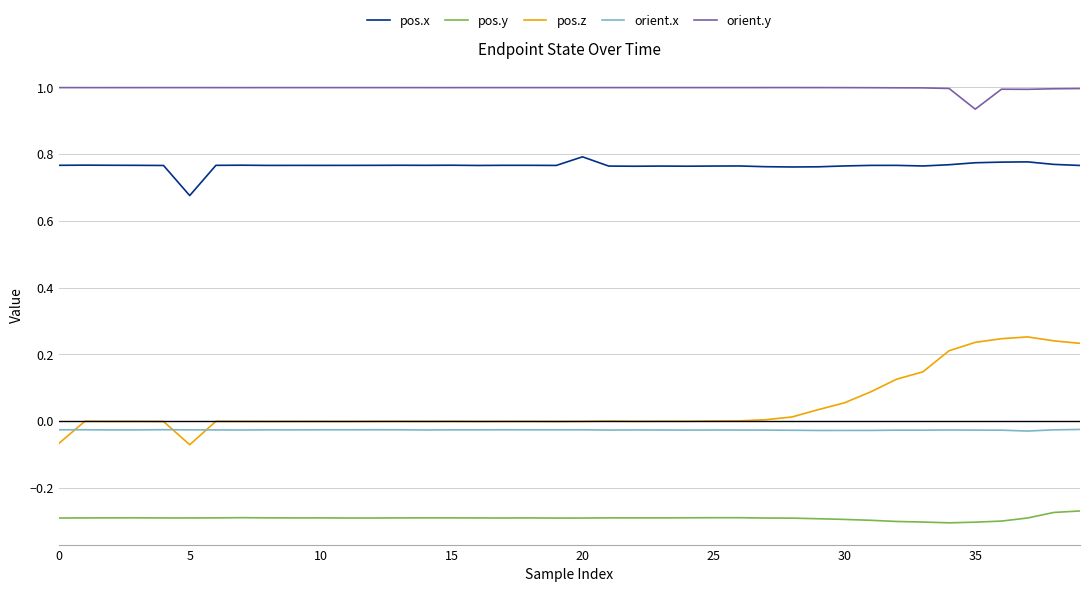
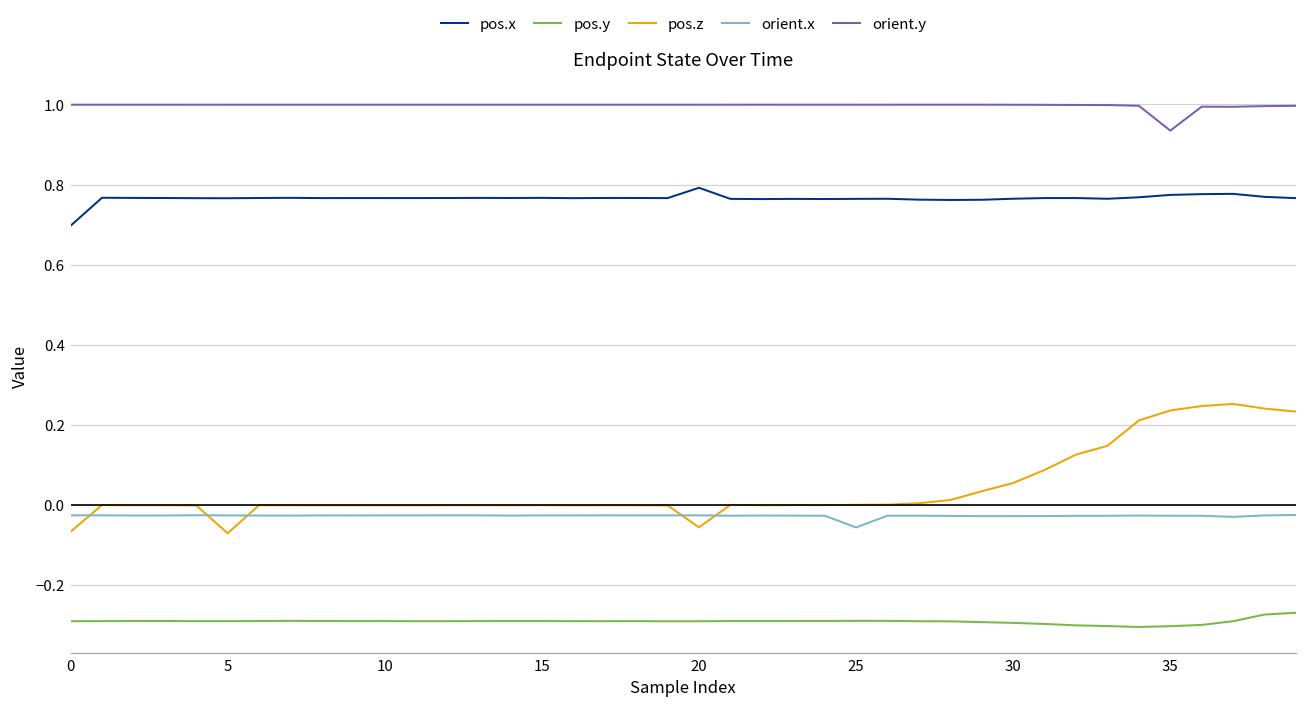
pos.x, 0: 0.77 -> 0.70
pos.x, 5: 0.68 -> 0.77
pos.z, 20: 0.00 -> -0.06
orient.x, 25: -0.03 -> -0.06
